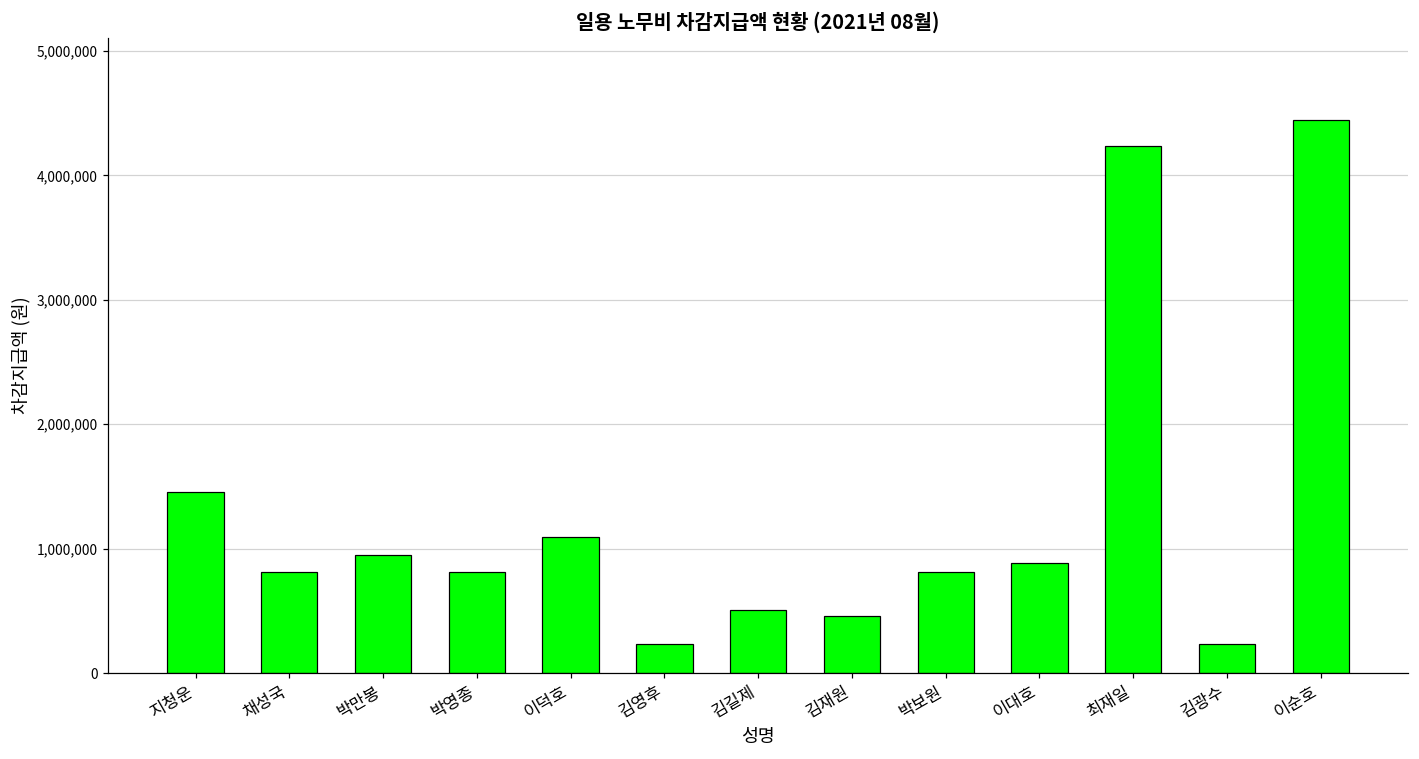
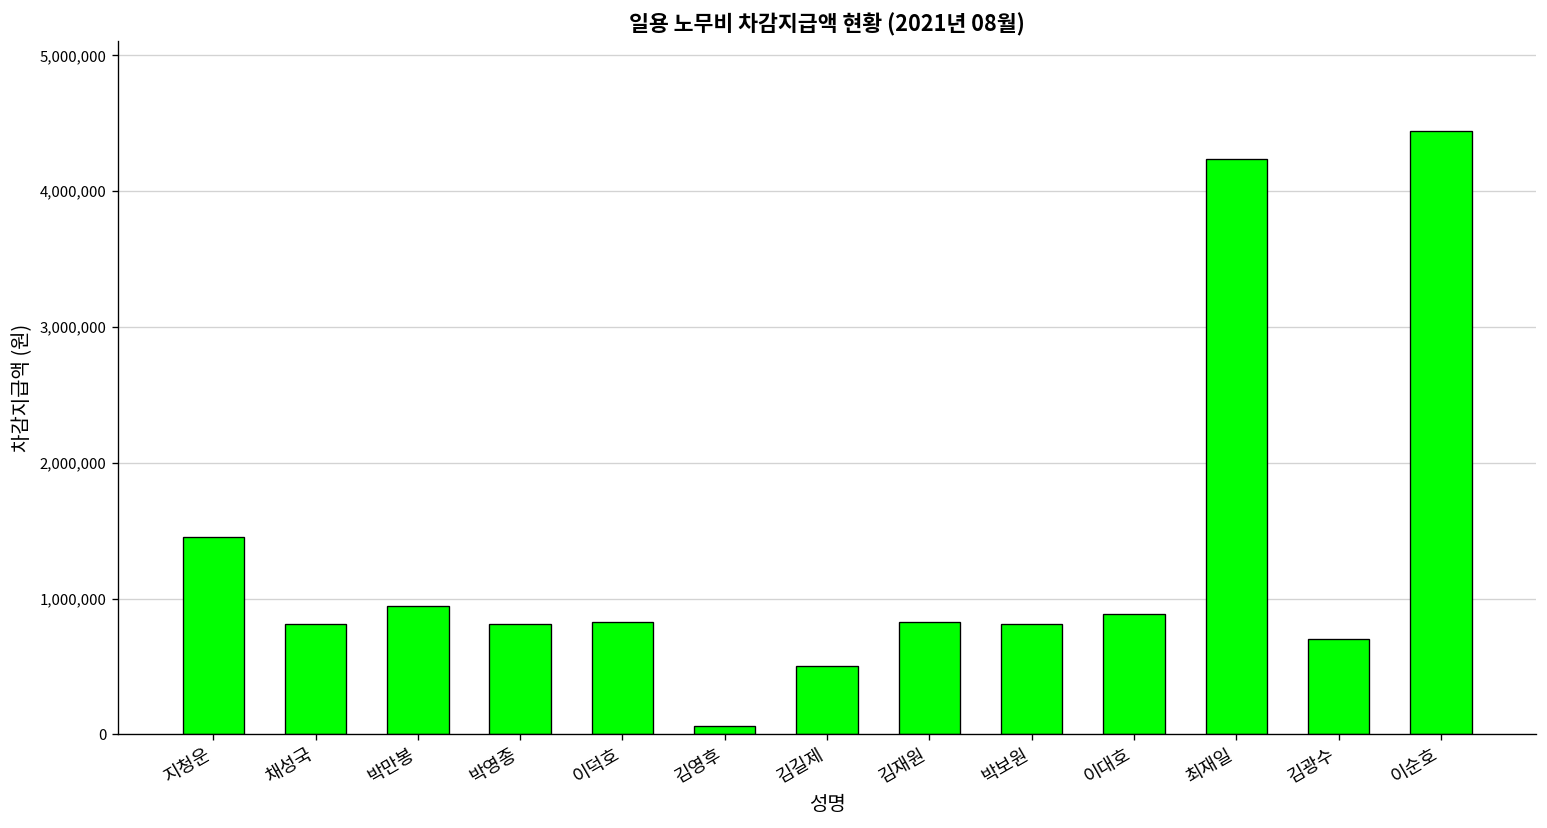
이덕호: 1,090,000 -> 830,000
김영후: 230,000 -> 60,000
김재원: 460,000 -> 830,000
김광수: 230,000 -> 700,000
